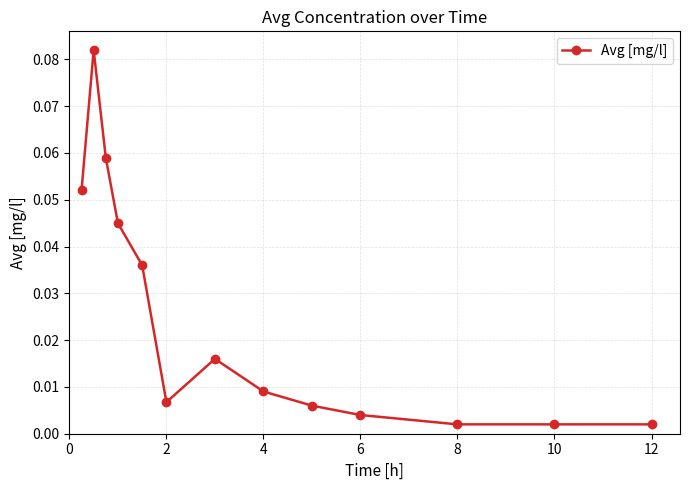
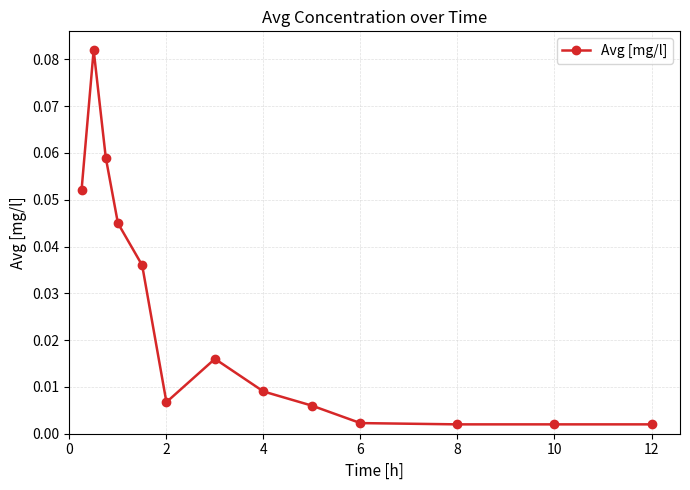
6: 0.004 -> 0.002
